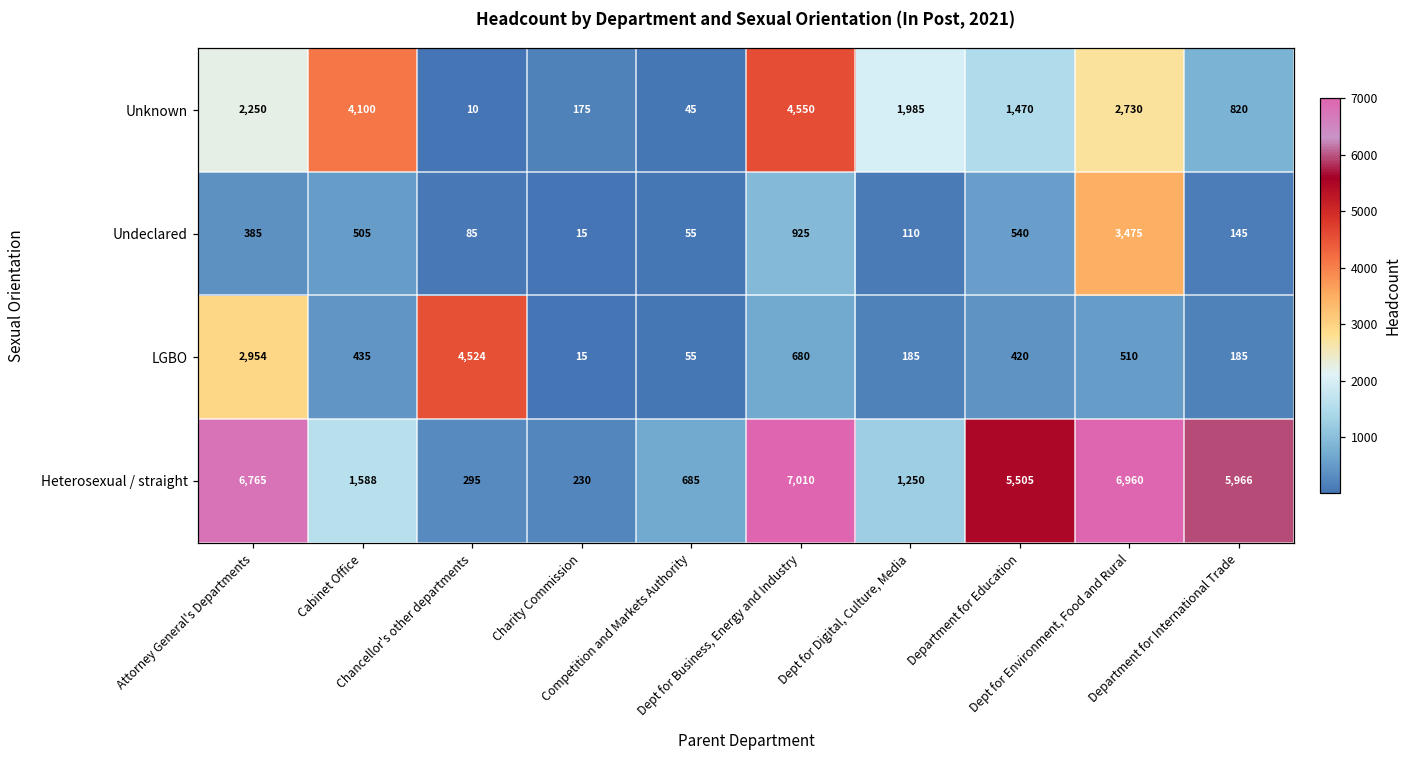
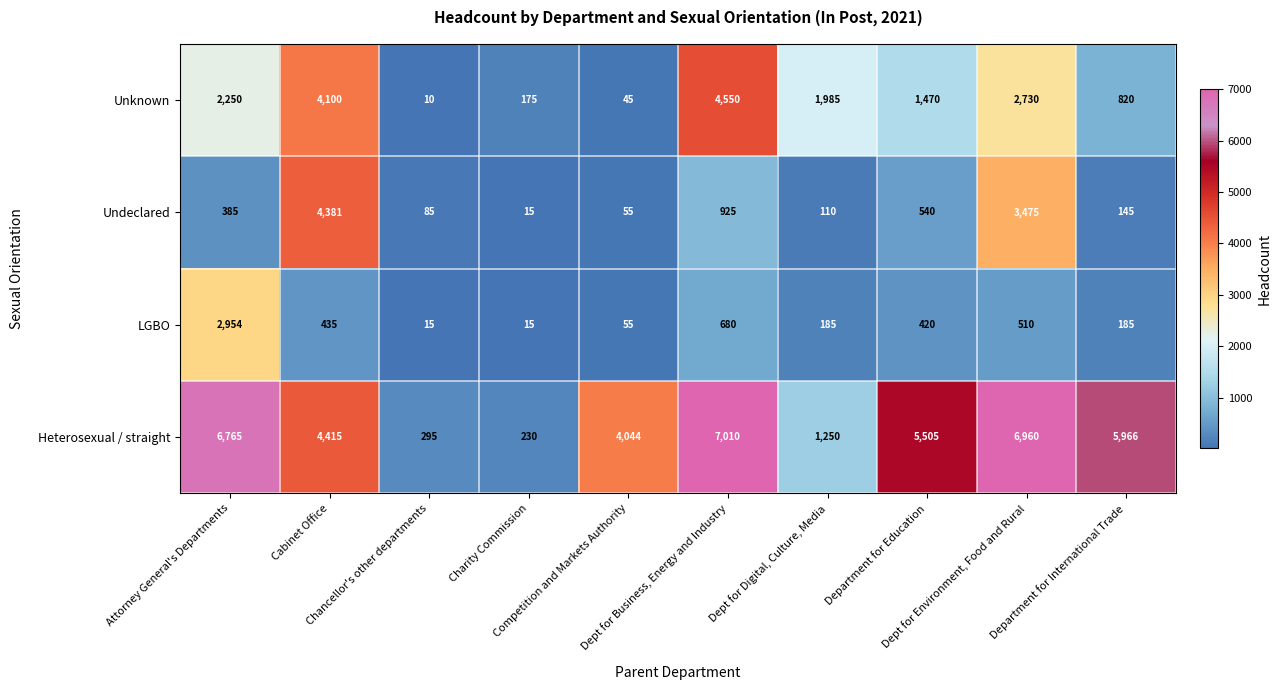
Undeclared, Cabinet Office: 505 -> 4,381
LGBO, Chancellor's other departments: 4,524 -> 15
Heterosexual / straight, Cabinet Office: 1,588 -> 4,415
Heterosexual / straight, Competition and Markets Authority: 685 -> 4,044
